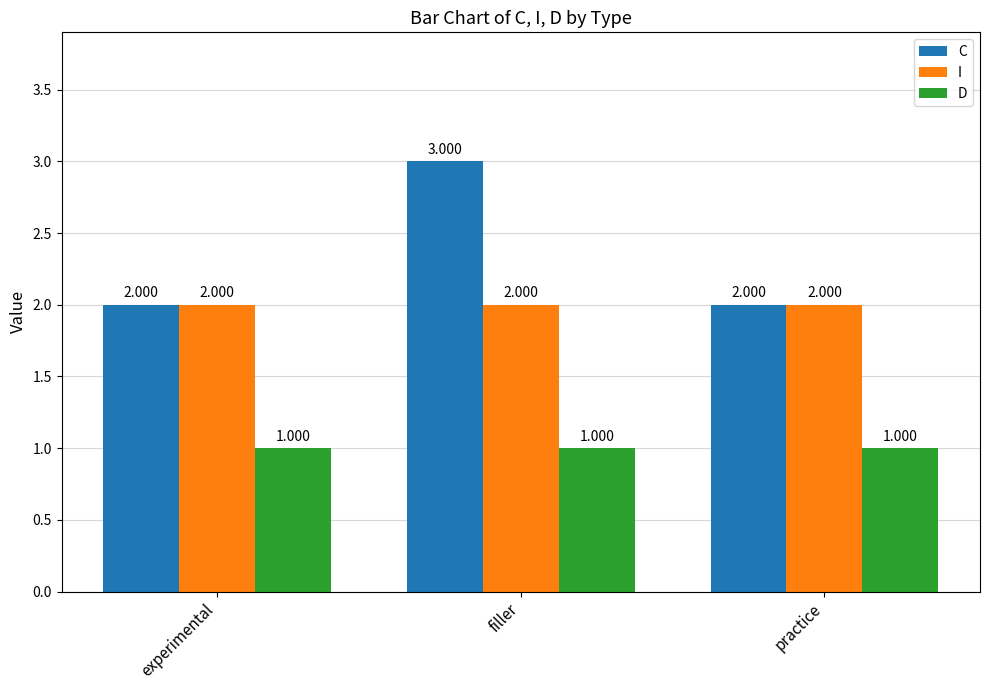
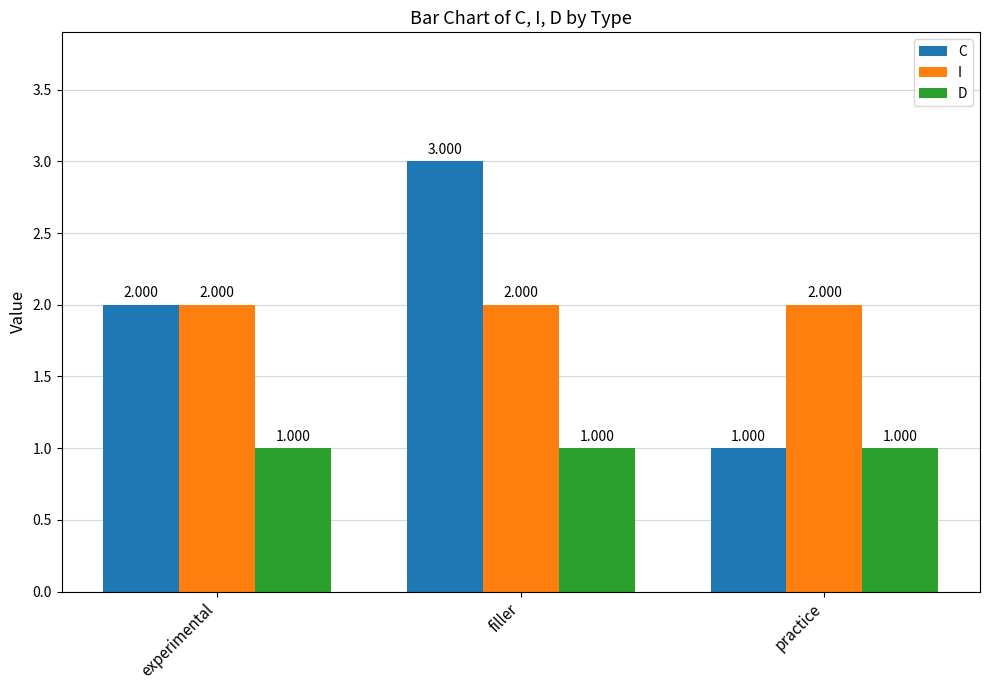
C, practice: 2.000 -> 1.000
